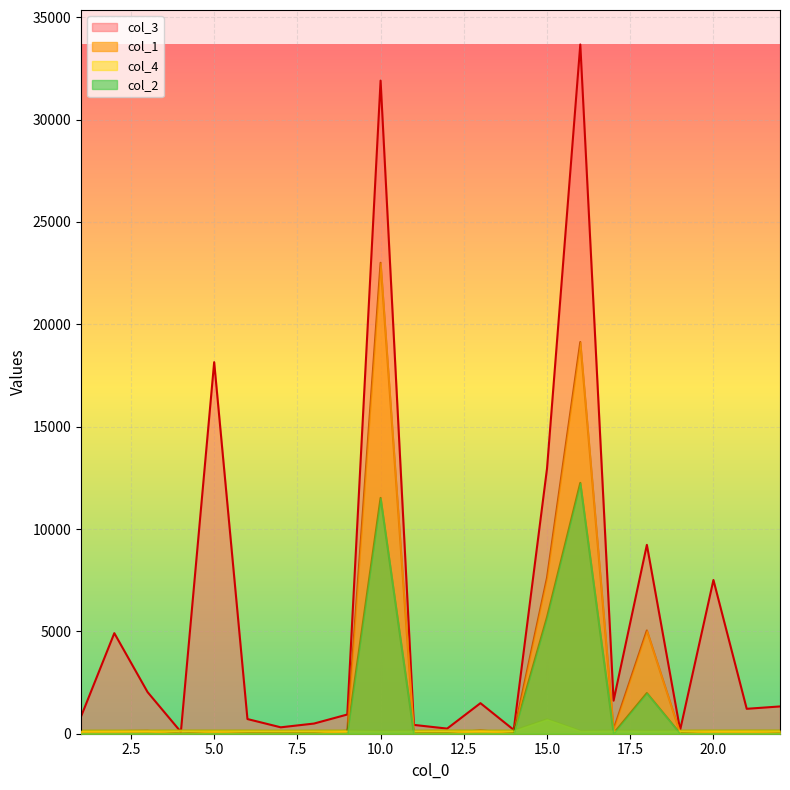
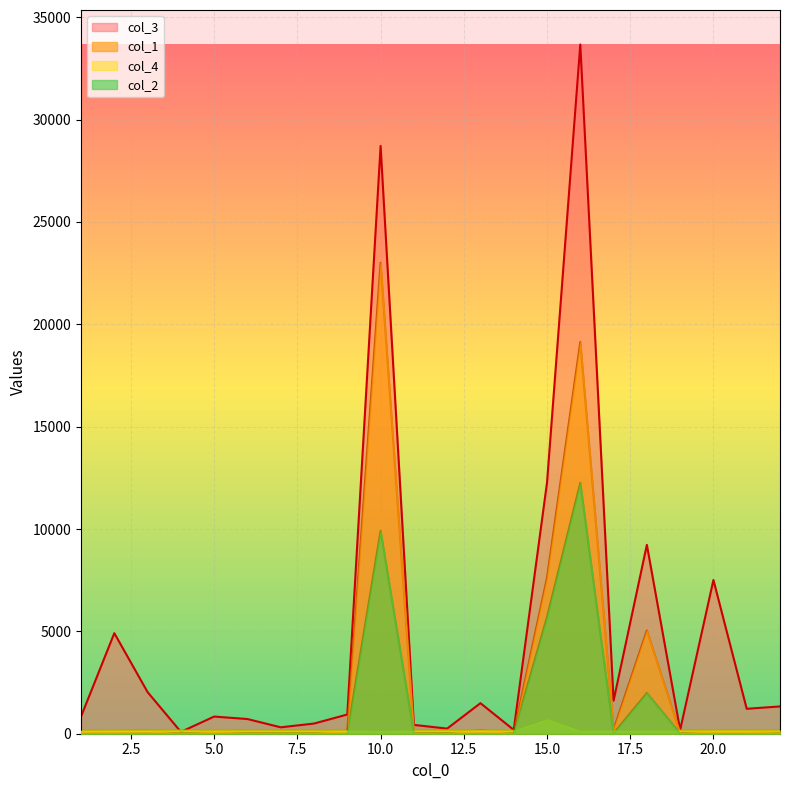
col_3, 5.0: 18200 -> 800
col_3, 10.0: 31900 -> 28700
col_2, 10.0: 11500 -> 9900
col_3, 15.0: 13000 -> 12300
